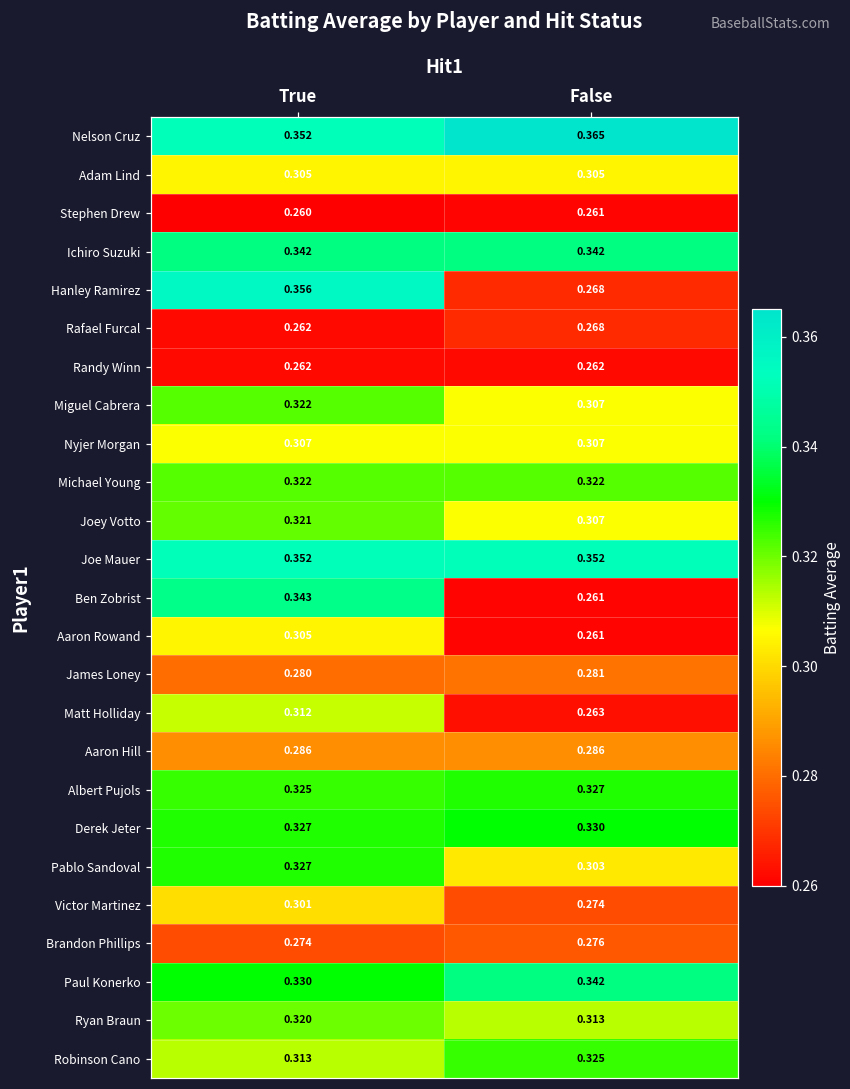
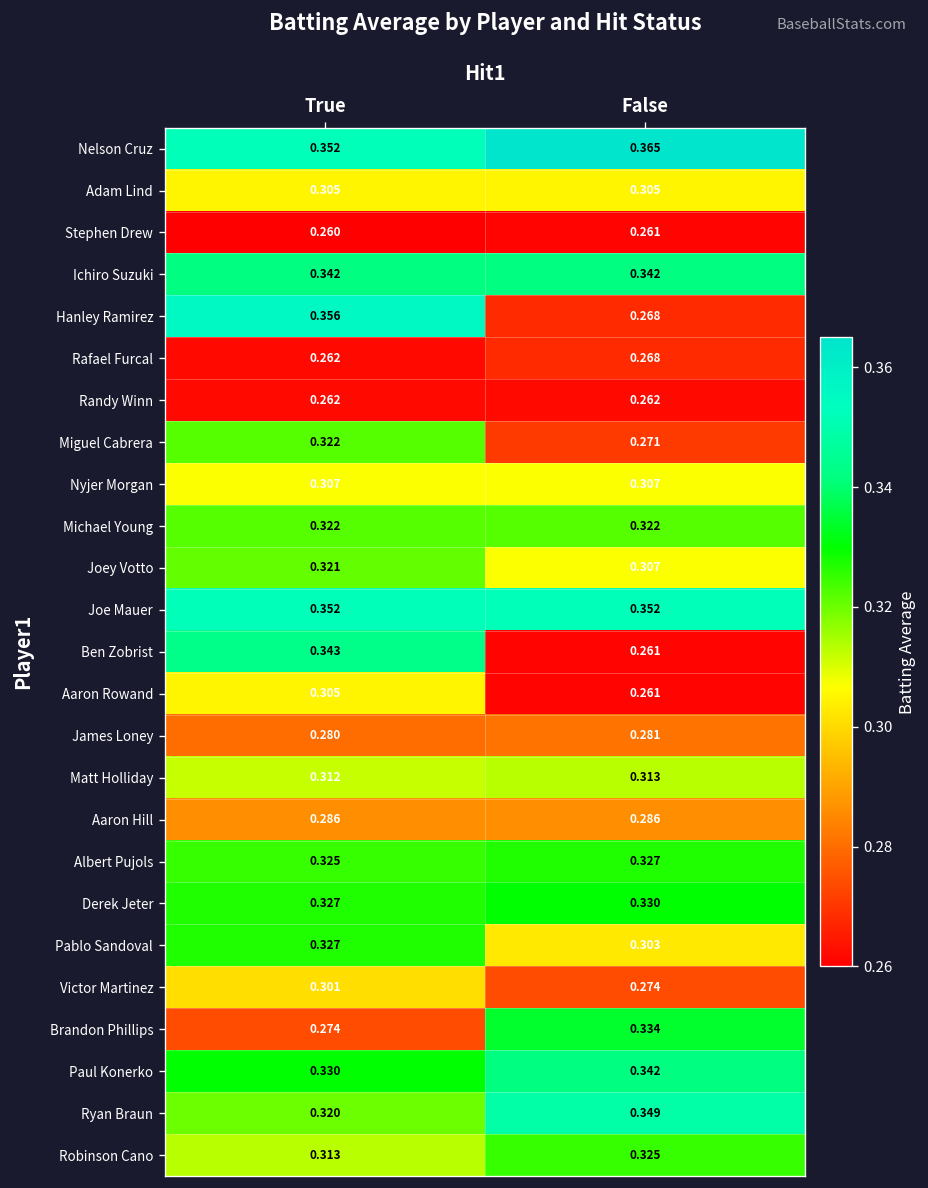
Miguel Cabrera, False: 0.307 -> 0.271
Matt Holliday, False: 0.263 -> 0.313
Brandon Phillips, False: 0.276 -> 0.334
Ryan Braun, False: 0.313 -> 0.349
